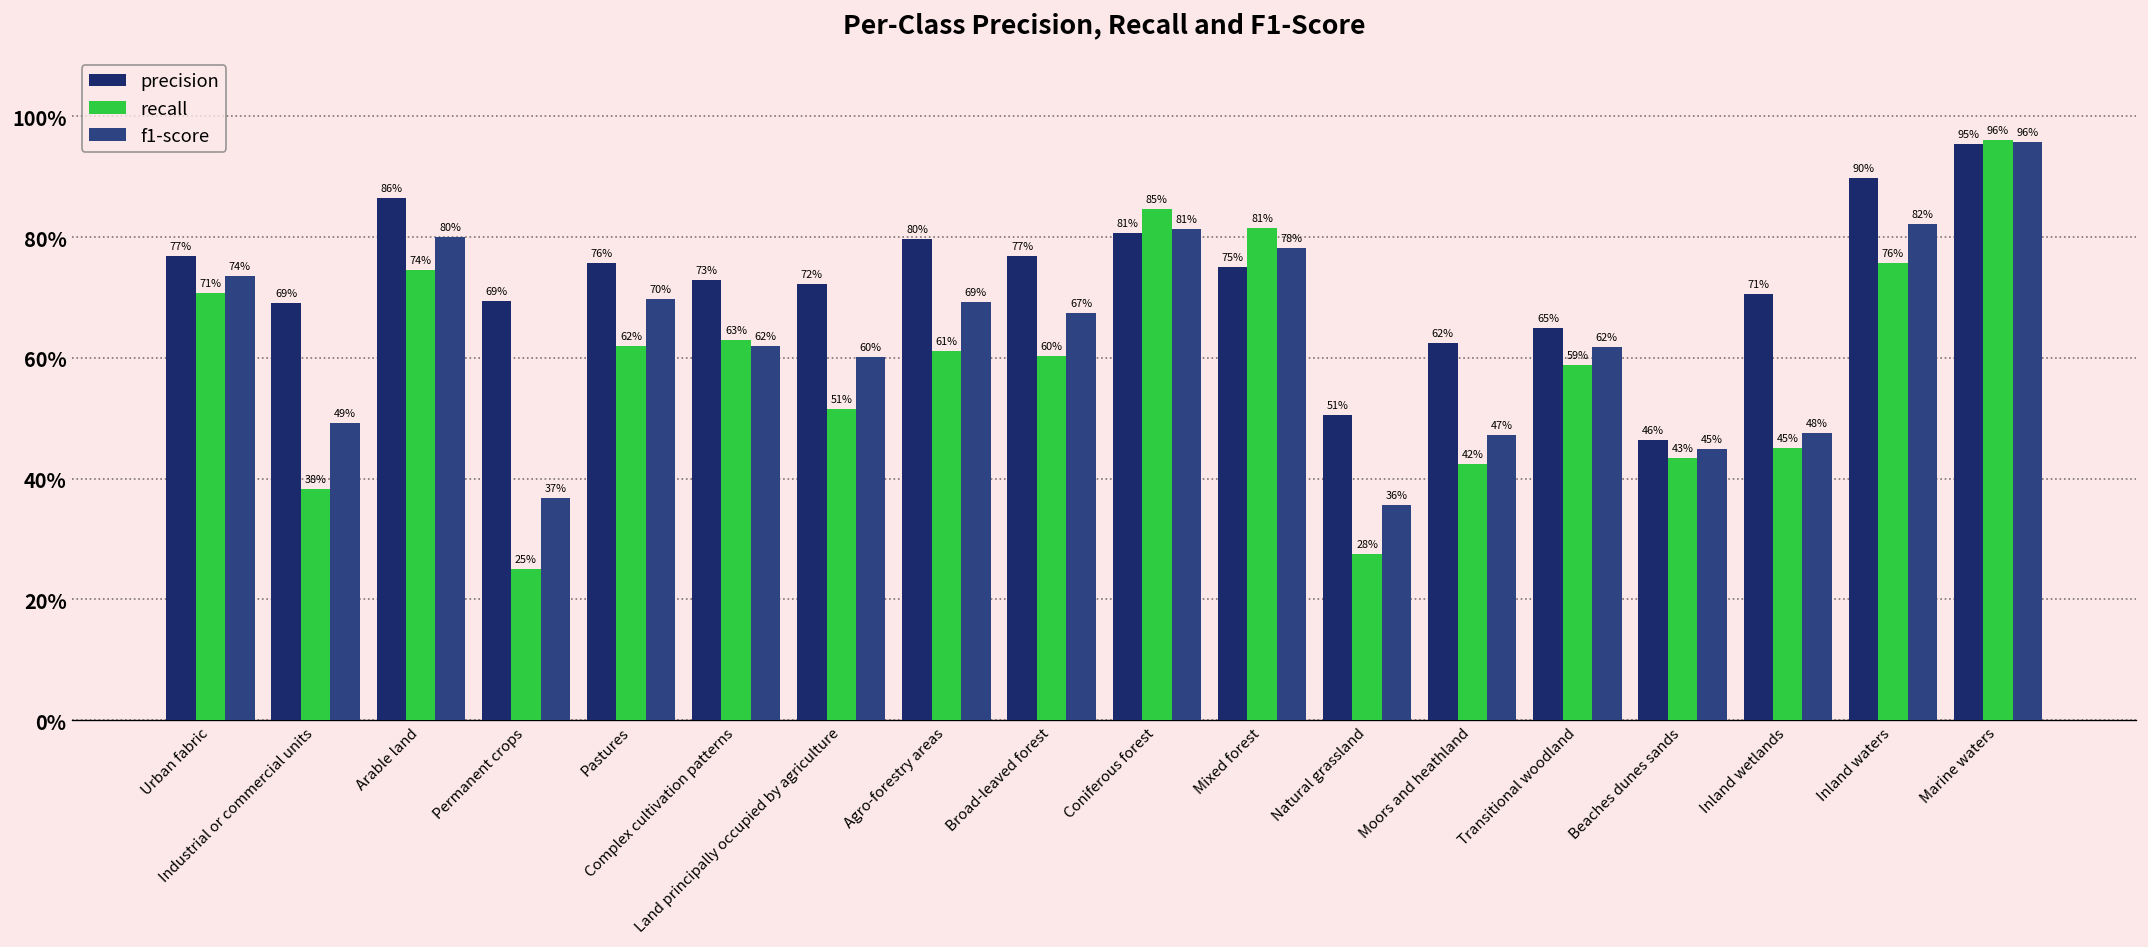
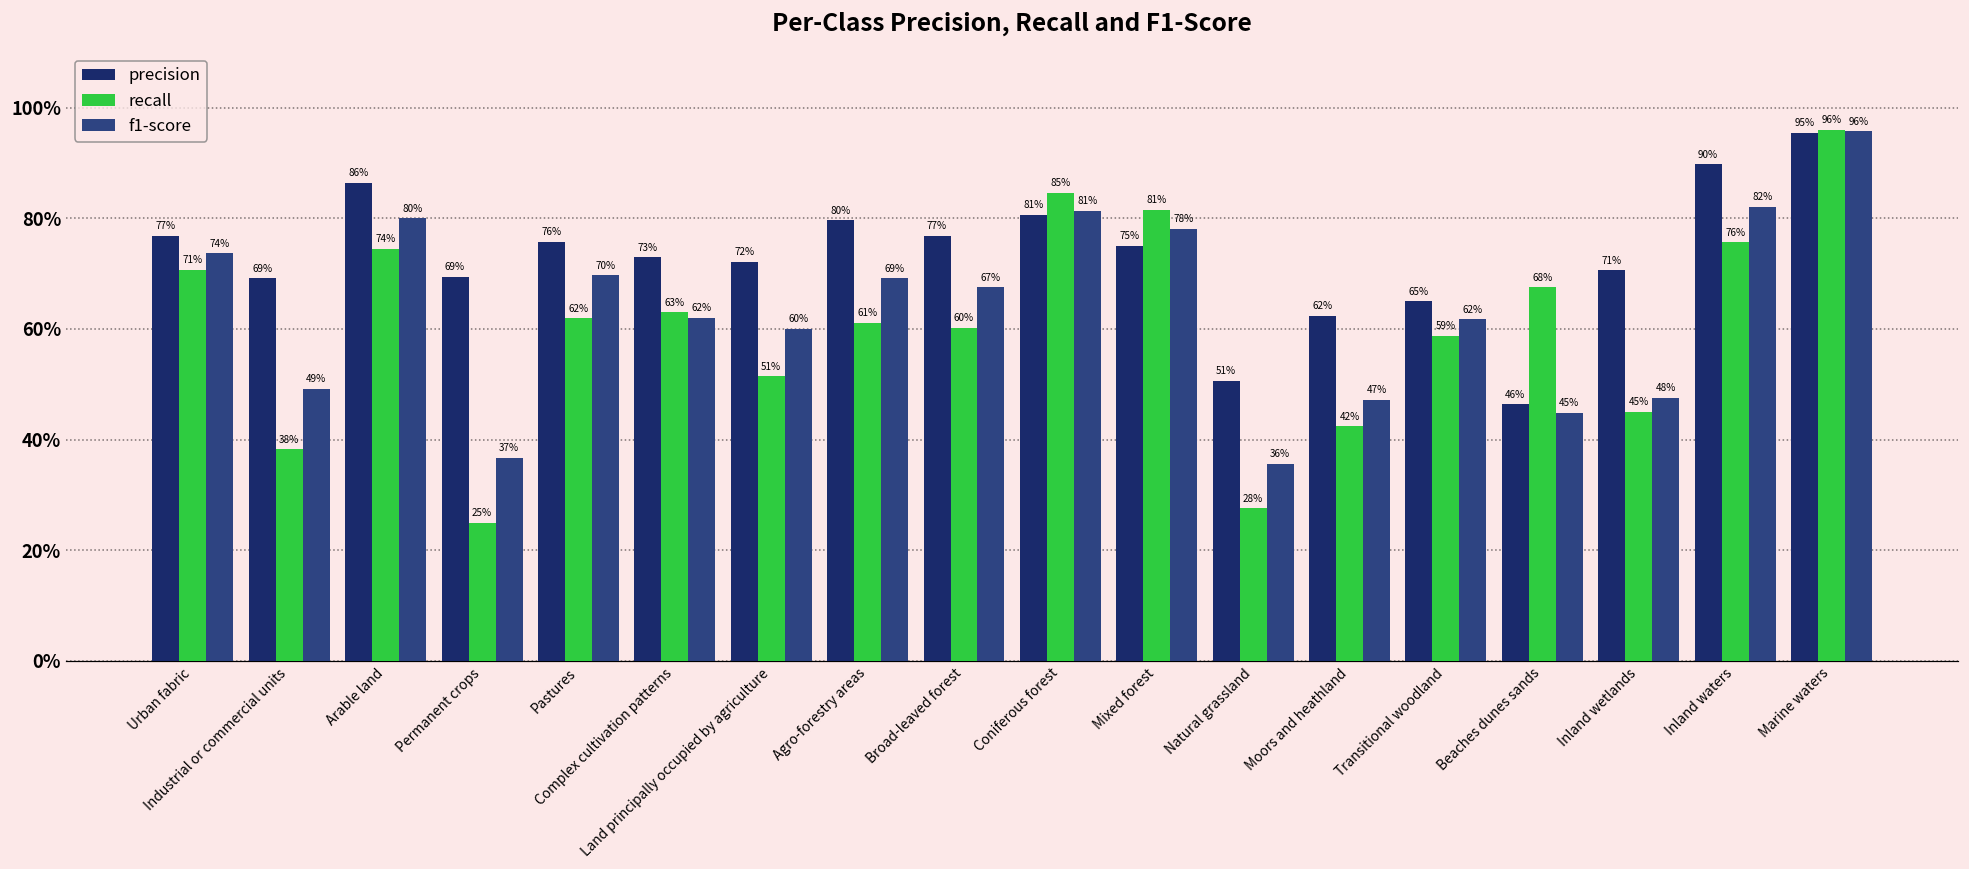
recall, Beaches dunes sands: 43% -> 68%
